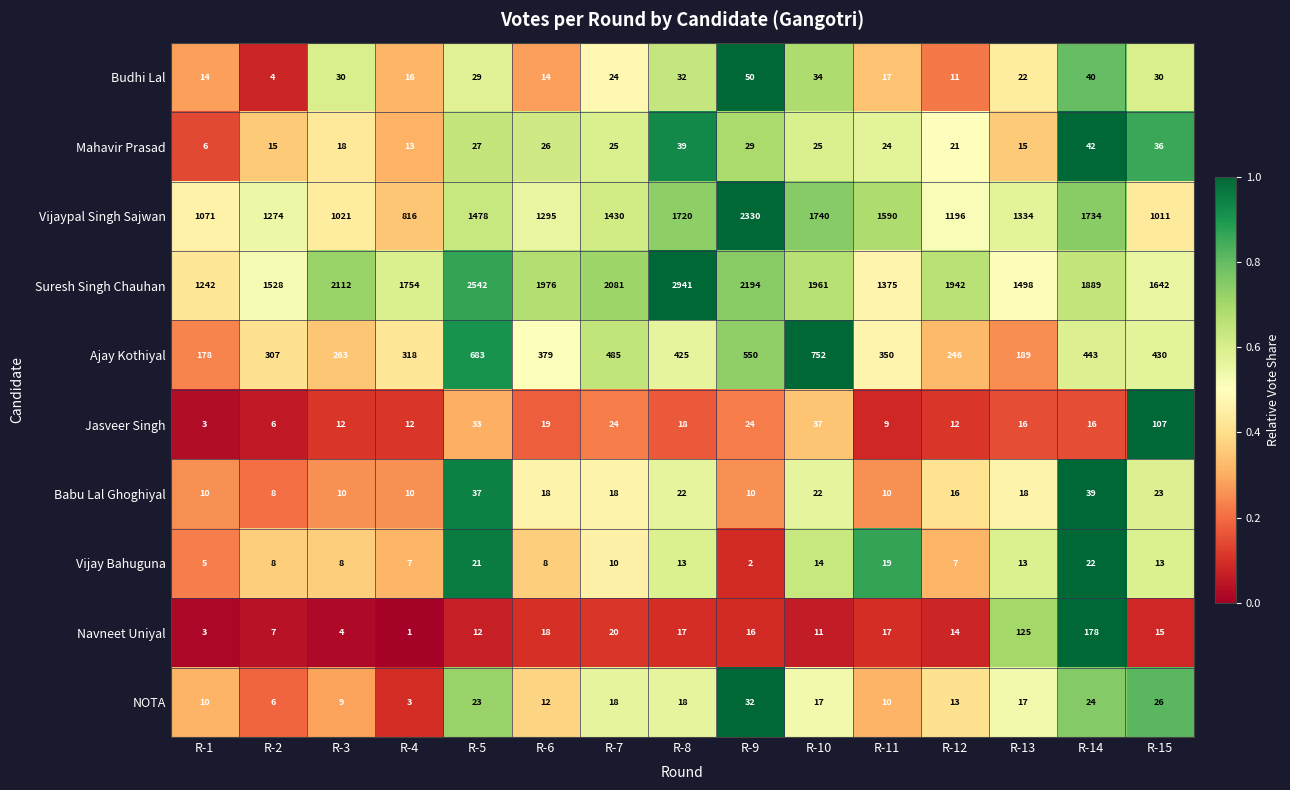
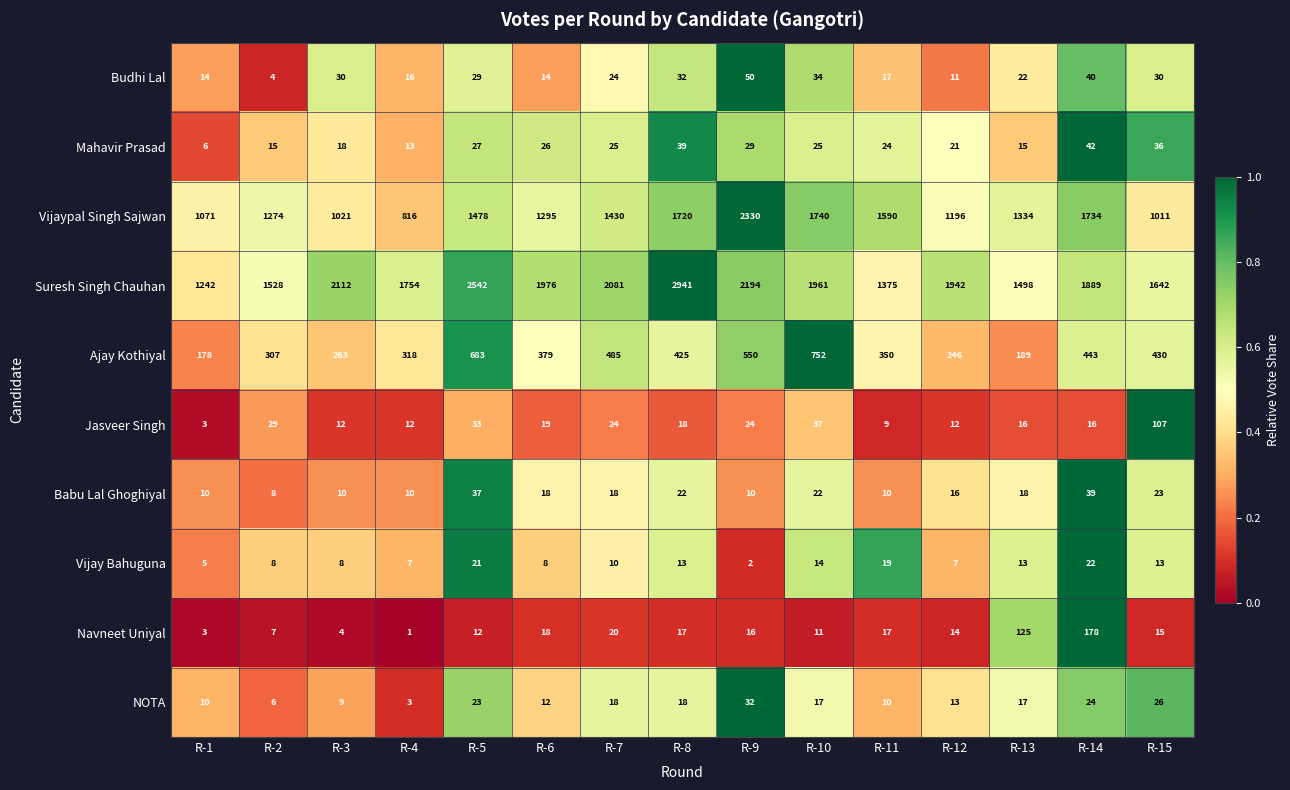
Jasveer Singh, R-2: 6 -> 29
